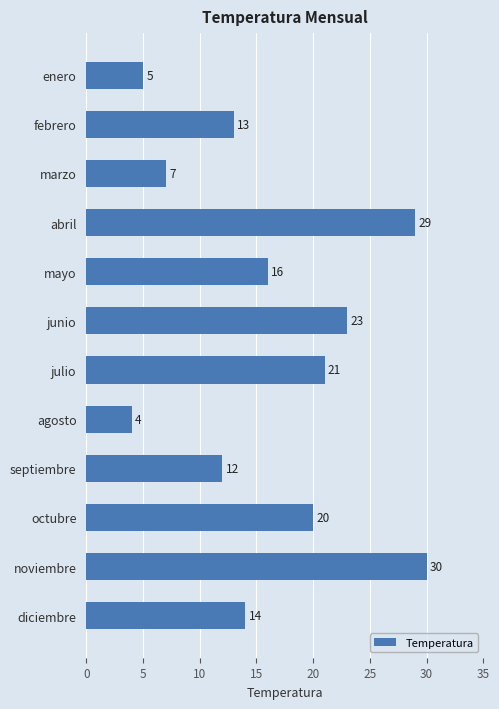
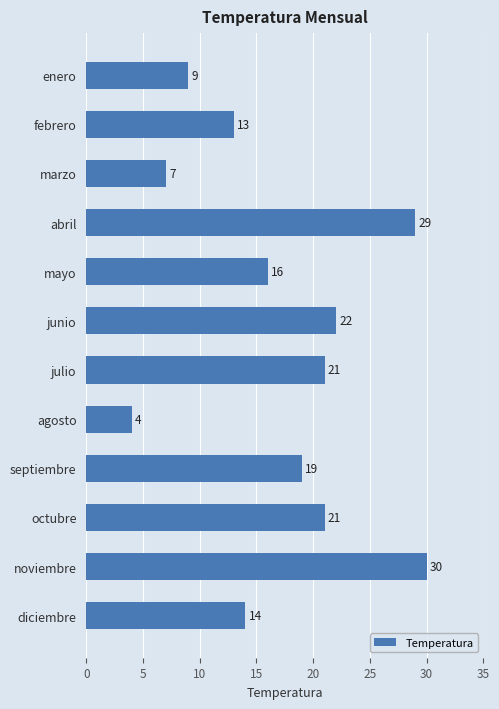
enero: 5 -> 9
junio: 23 -> 22
septiembre: 12 -> 19
octubre: 20 -> 21
